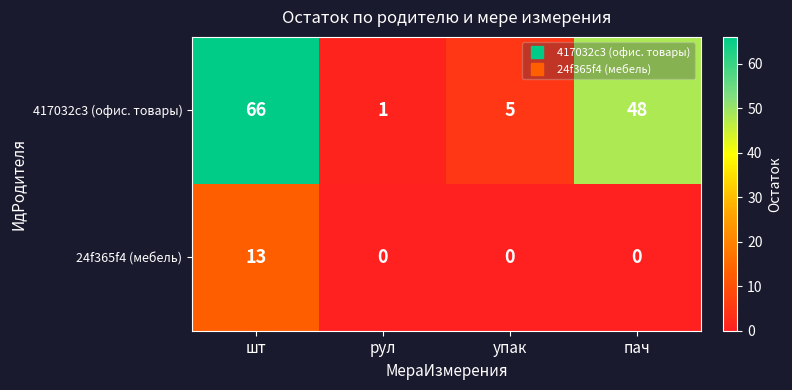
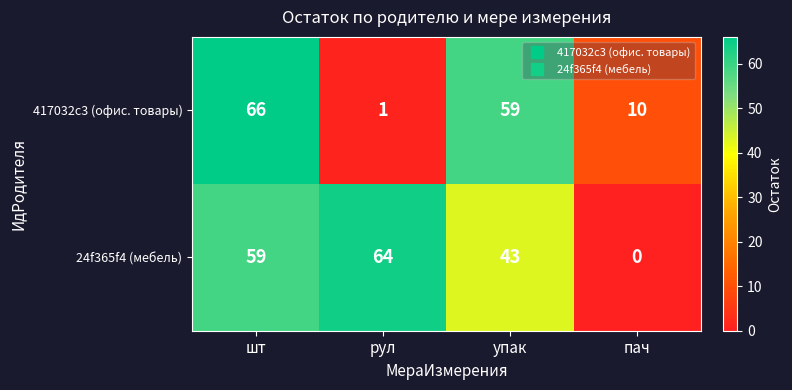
417032c3 (офис. товары), упак: 5 -> 59
417032c3 (офис. товары), пач: 48 -> 10
24f365f4 (мебель), шт: 13 -> 59
24f365f4 (мебель), рул: 0 -> 64
24f365f4 (мебель), упак: 0 -> 43
